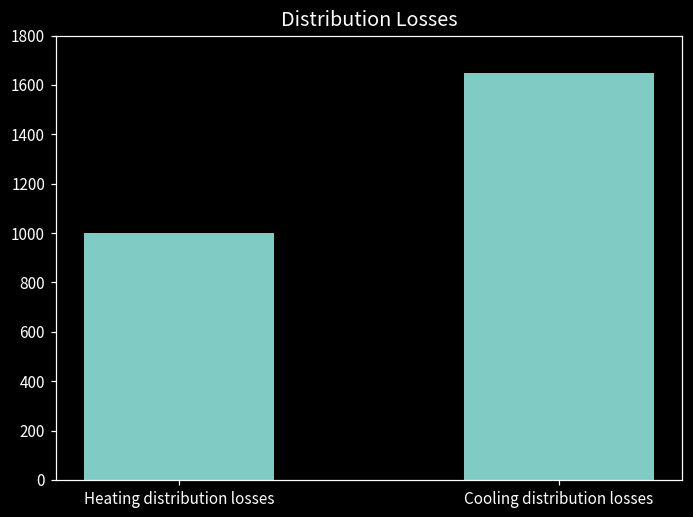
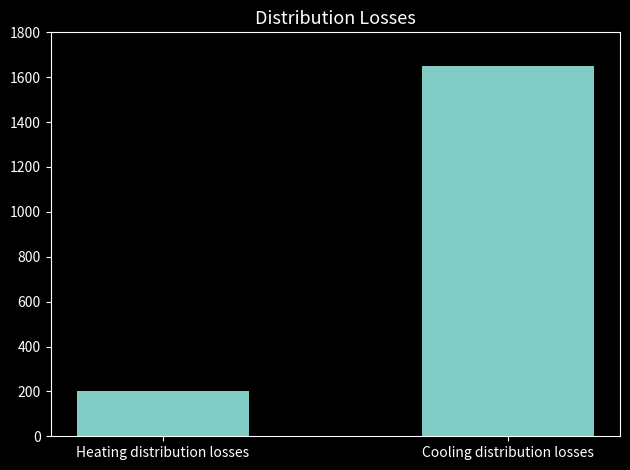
Heating distribution losses: 1000 -> 200
